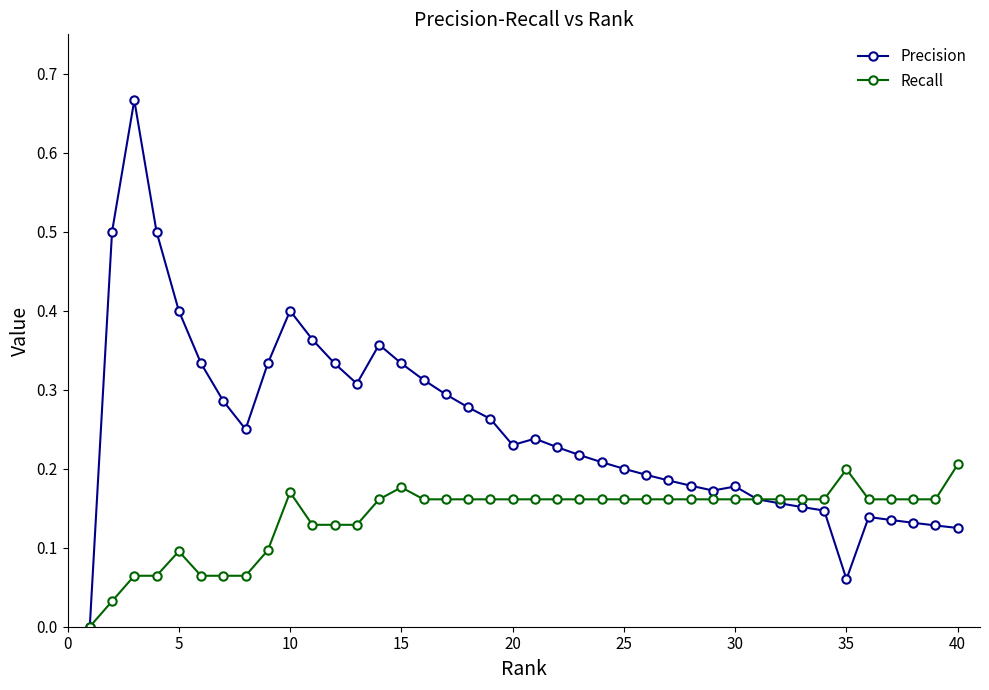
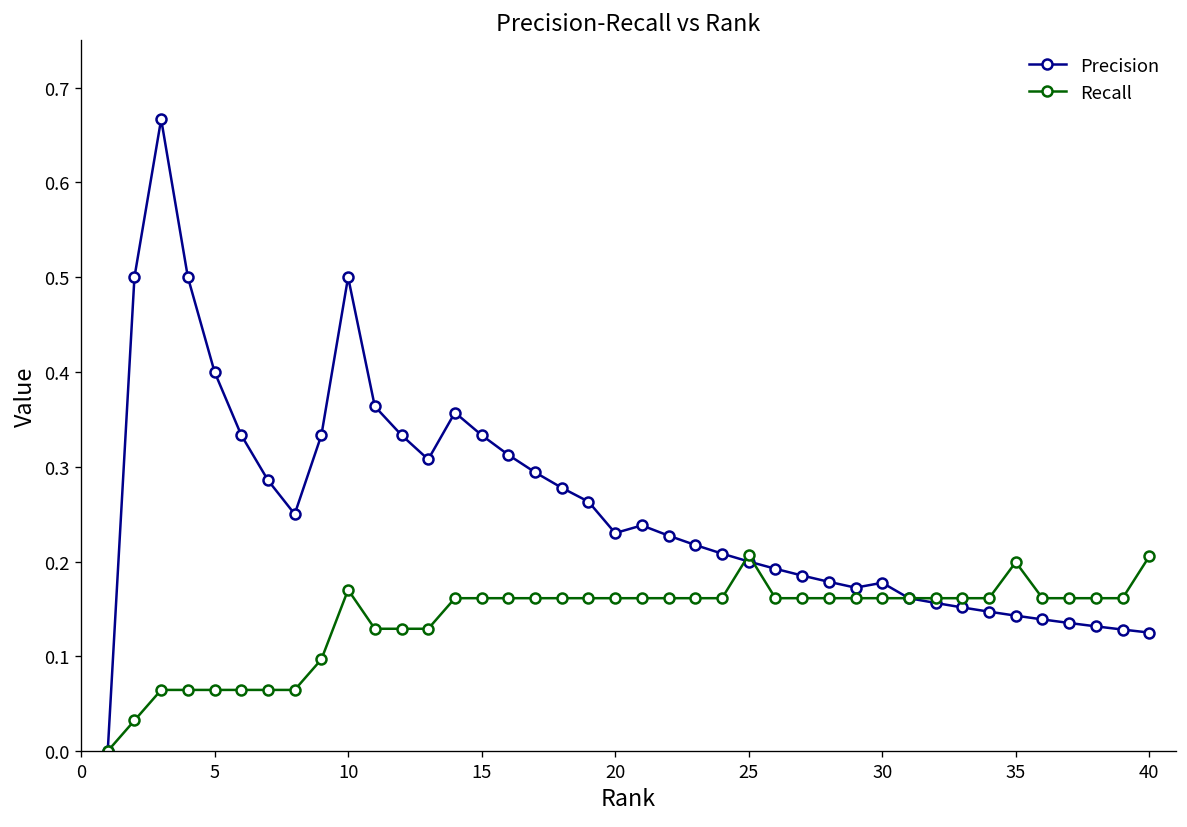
Recall, 5: 0.10 -> 0.06
Precision, 10: 0.4 -> 0.5
Recall, 15: 0.18 -> 0.16
Recall, 25: 0.16 -> 0.21
Precision, 35: 0.06 -> 0.14
